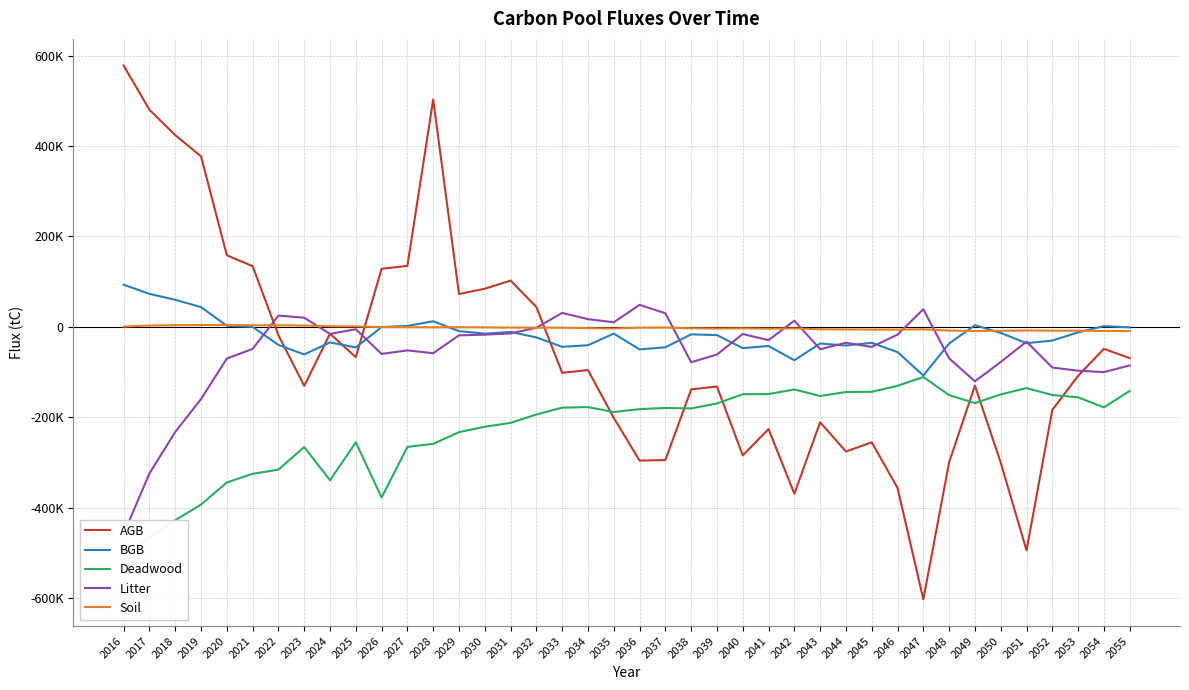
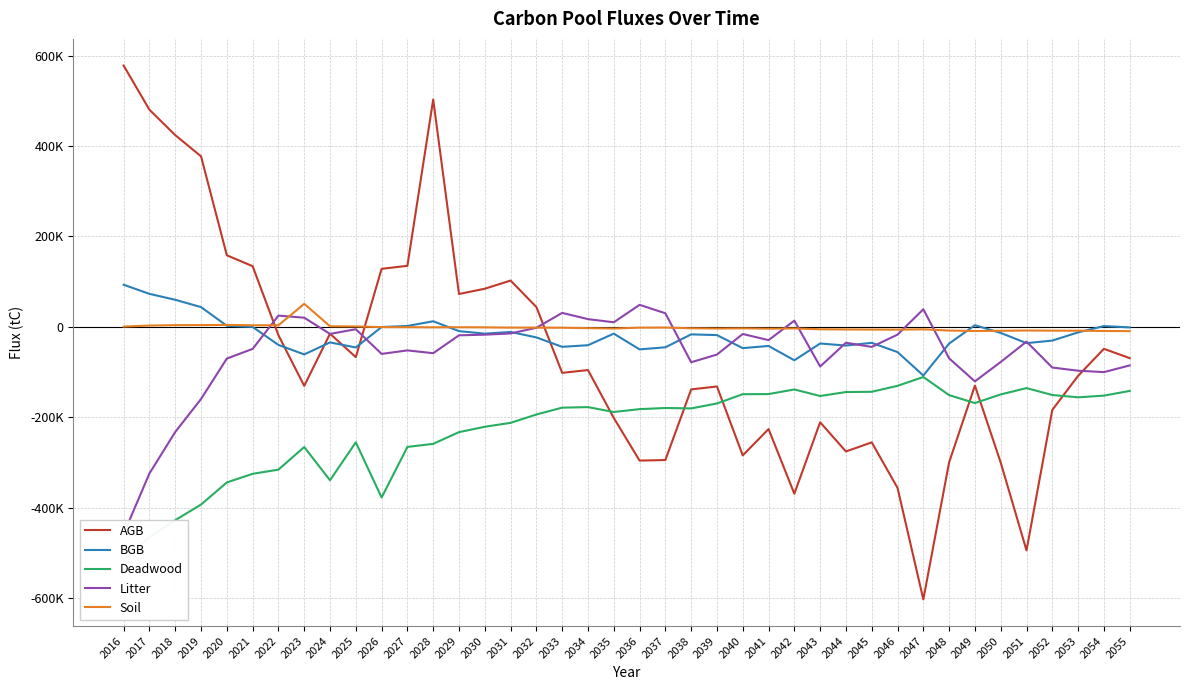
Soil, 2023: 0 -> 50000
Litter, 2043: -50000 -> -90000
Deadwood, 2054: -180000 -> -150000
